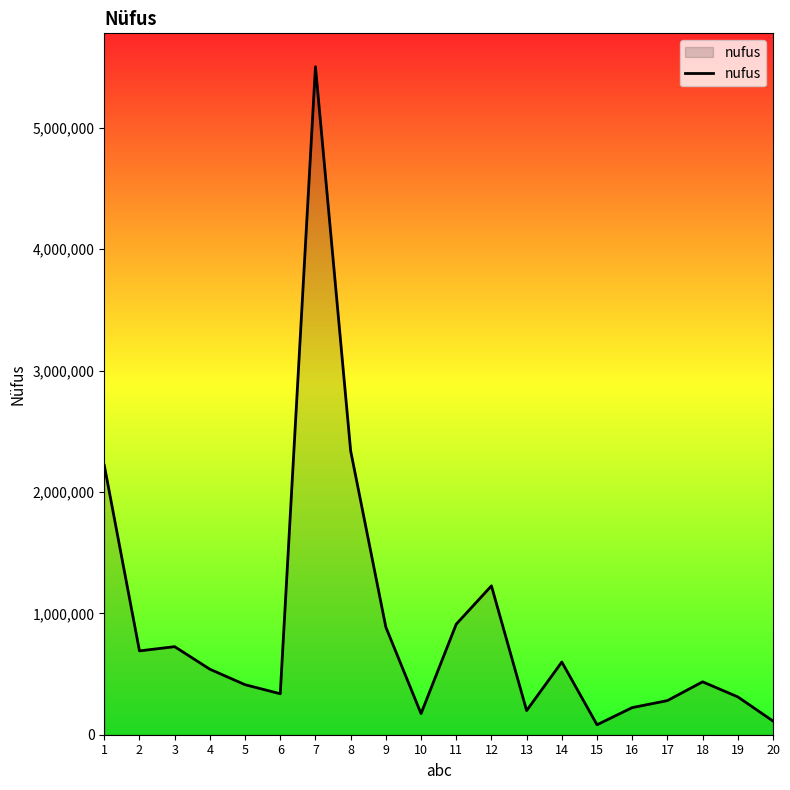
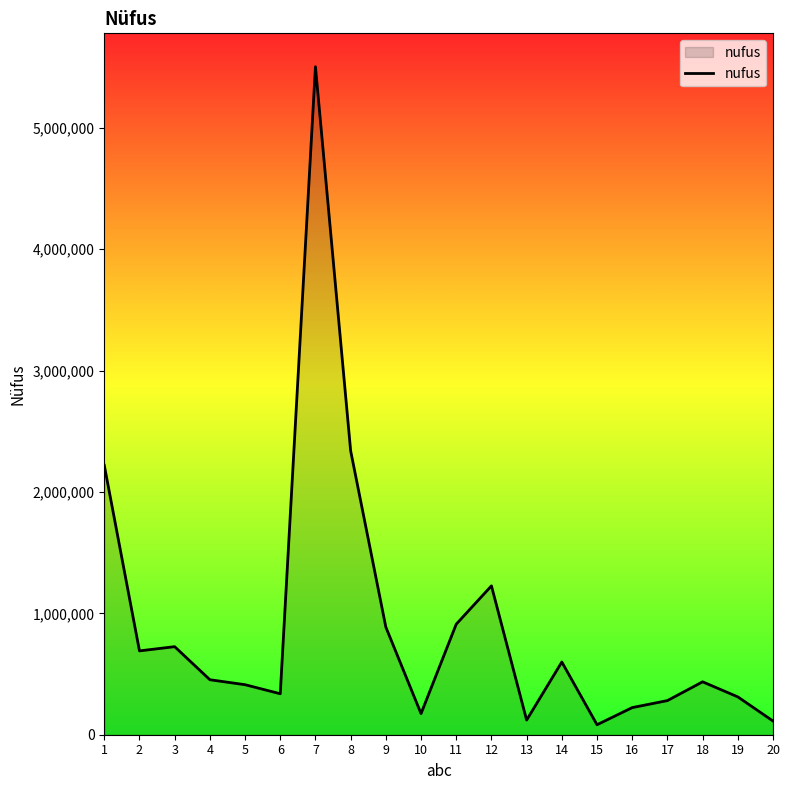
4: 540,000 -> 450,000
13: 200,000 -> 120,000
